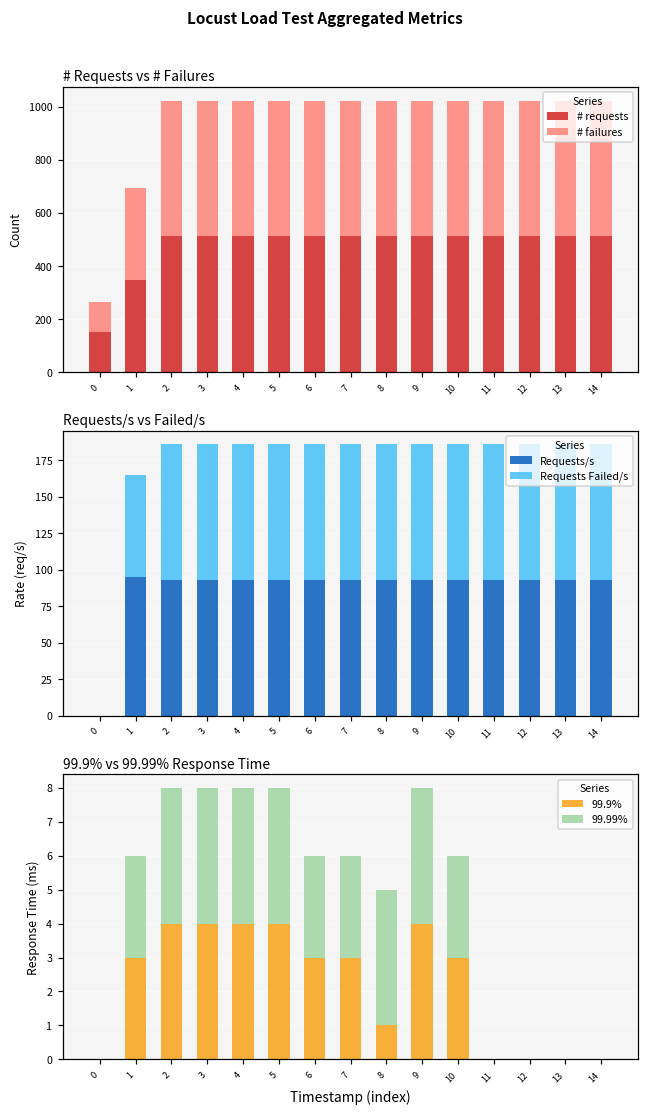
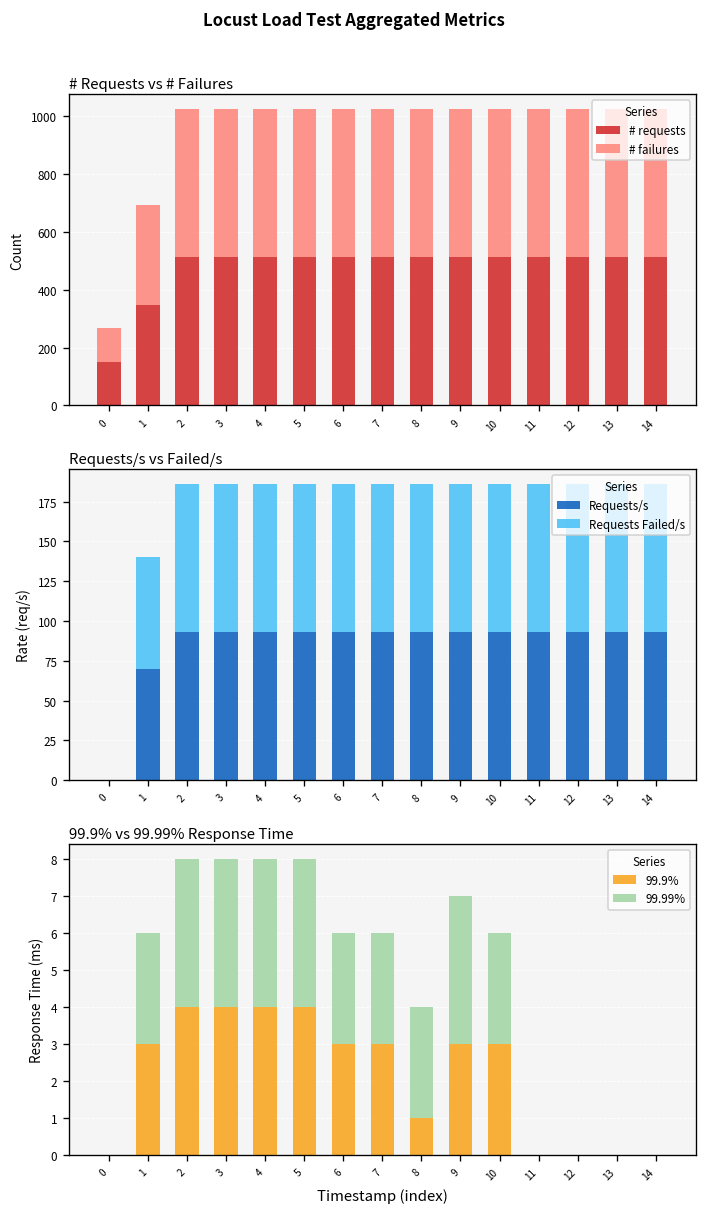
Requests/s vs Failed/s, Requests/s, 1: 95 -> 70
99.9% vs 99.99% Response Time, 99.99%, 8: 4 -> 3
99.9% vs 99.99% Response Time, 99.9%, 9: 4 -> 3
